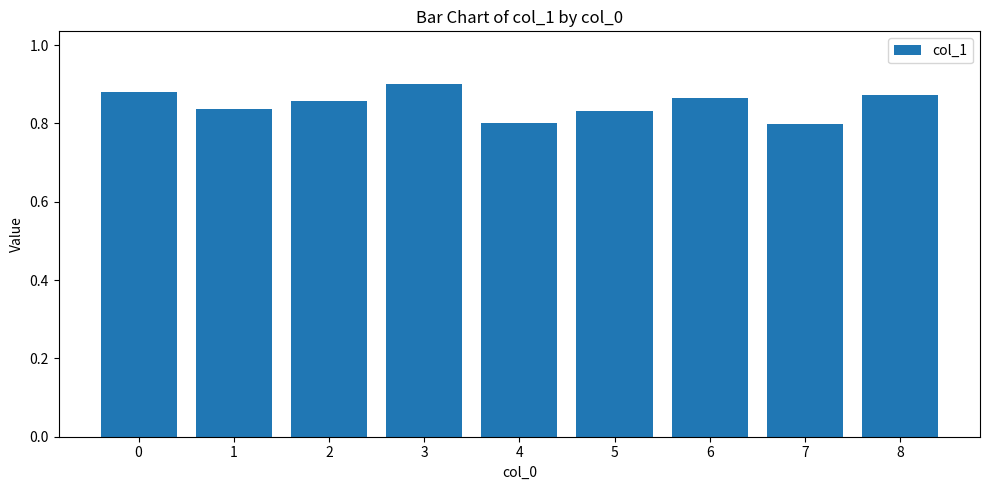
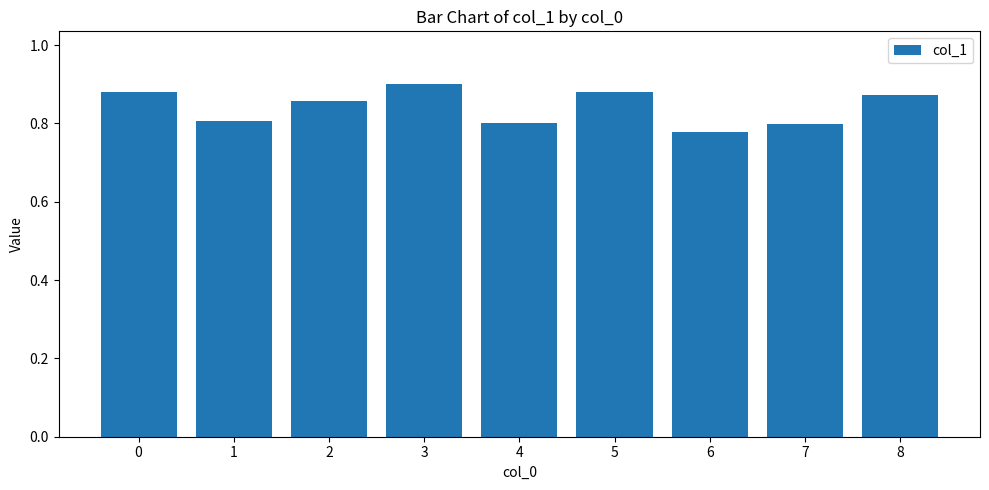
1: 0.84 -> 0.81
5: 0.83 -> 0.88
6: 0.87 -> 0.78
